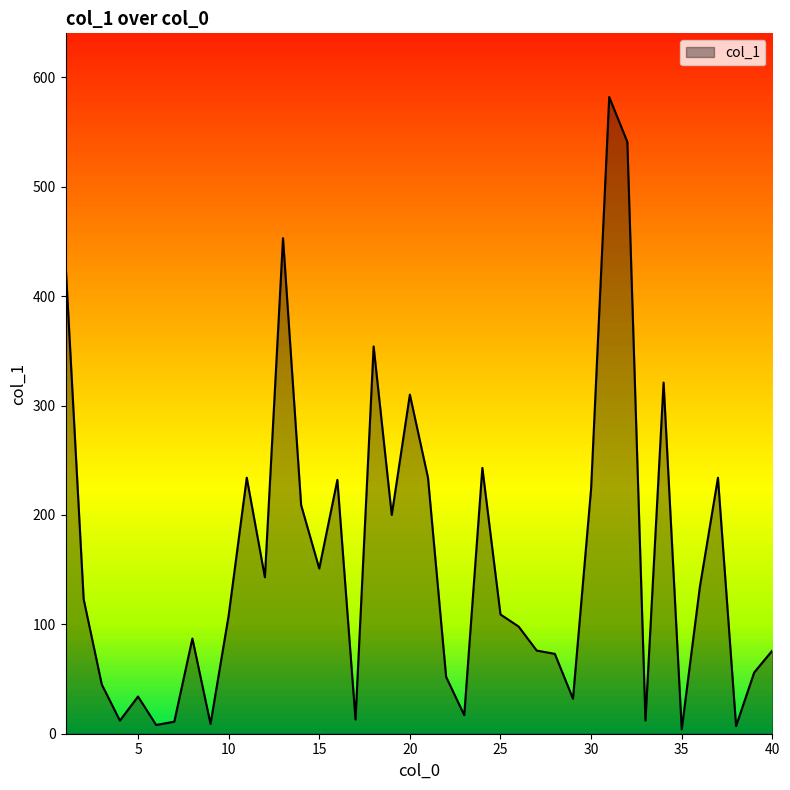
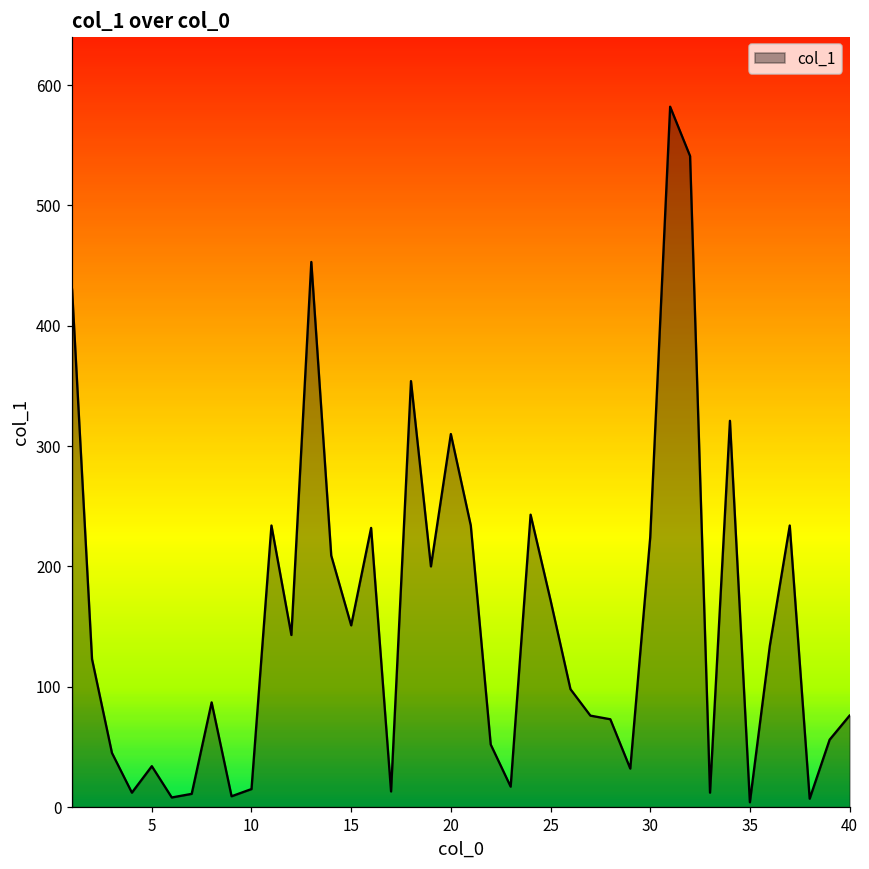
10: 108 -> 15
25: 109 -> 172
